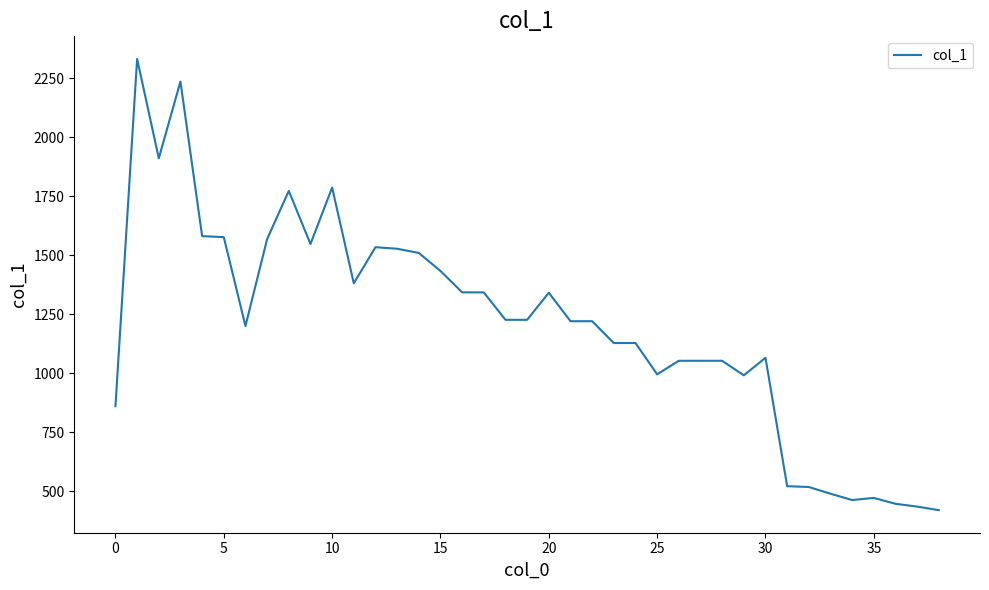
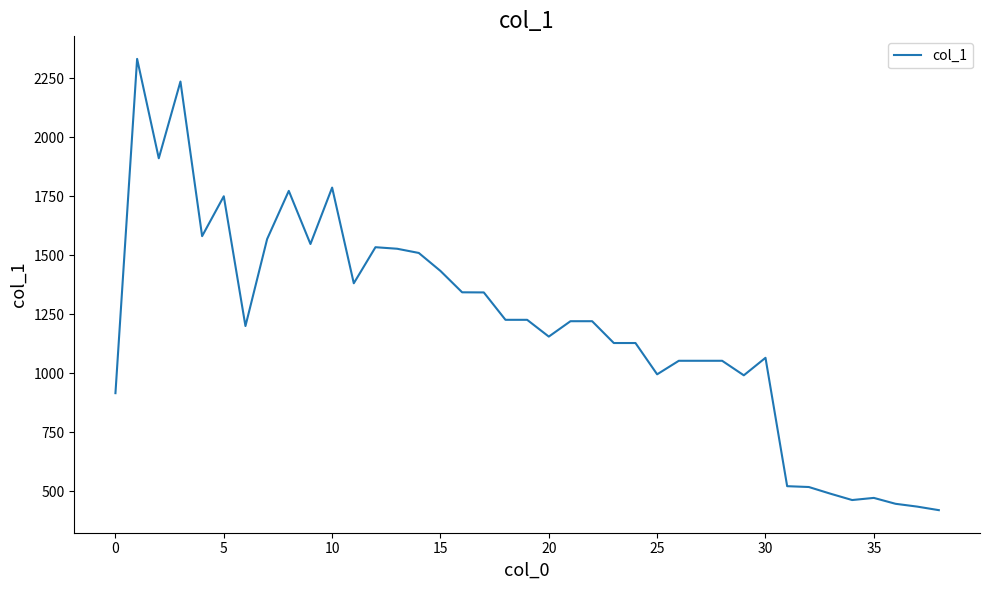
0: 860 -> 920
5: 1580 -> 1750
20: 1340 -> 1160
